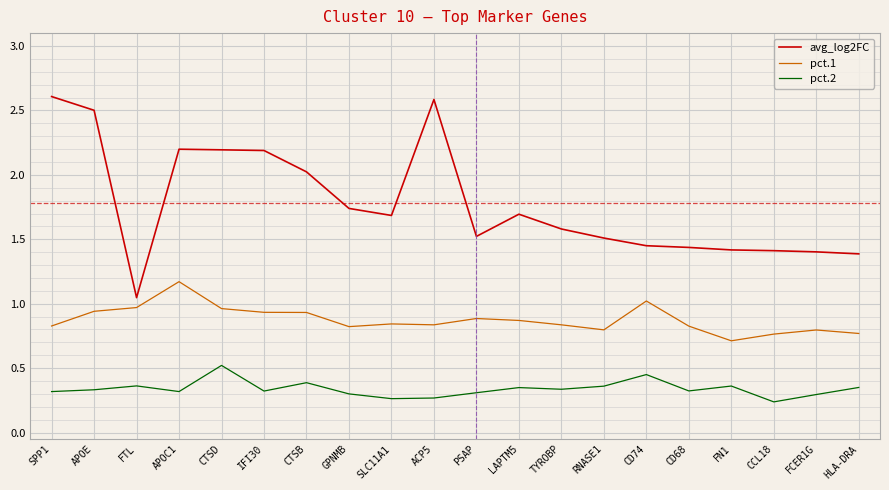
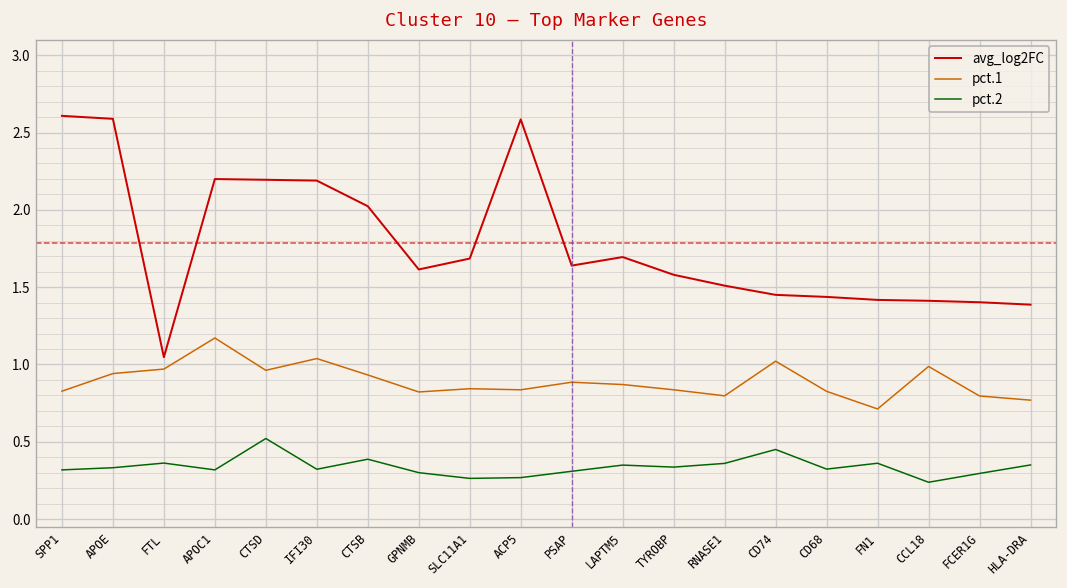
avg_log2FC, APOE: 2.50 -> 2.59
pct.1, IFI30: 0.93 -> 1.04
avg_log2FC, GPNMB: 1.74 -> 1.61
avg_log2FC, PSAP: 1.52 -> 1.64
pct.1, CCL18: 0.76 -> 0.99
